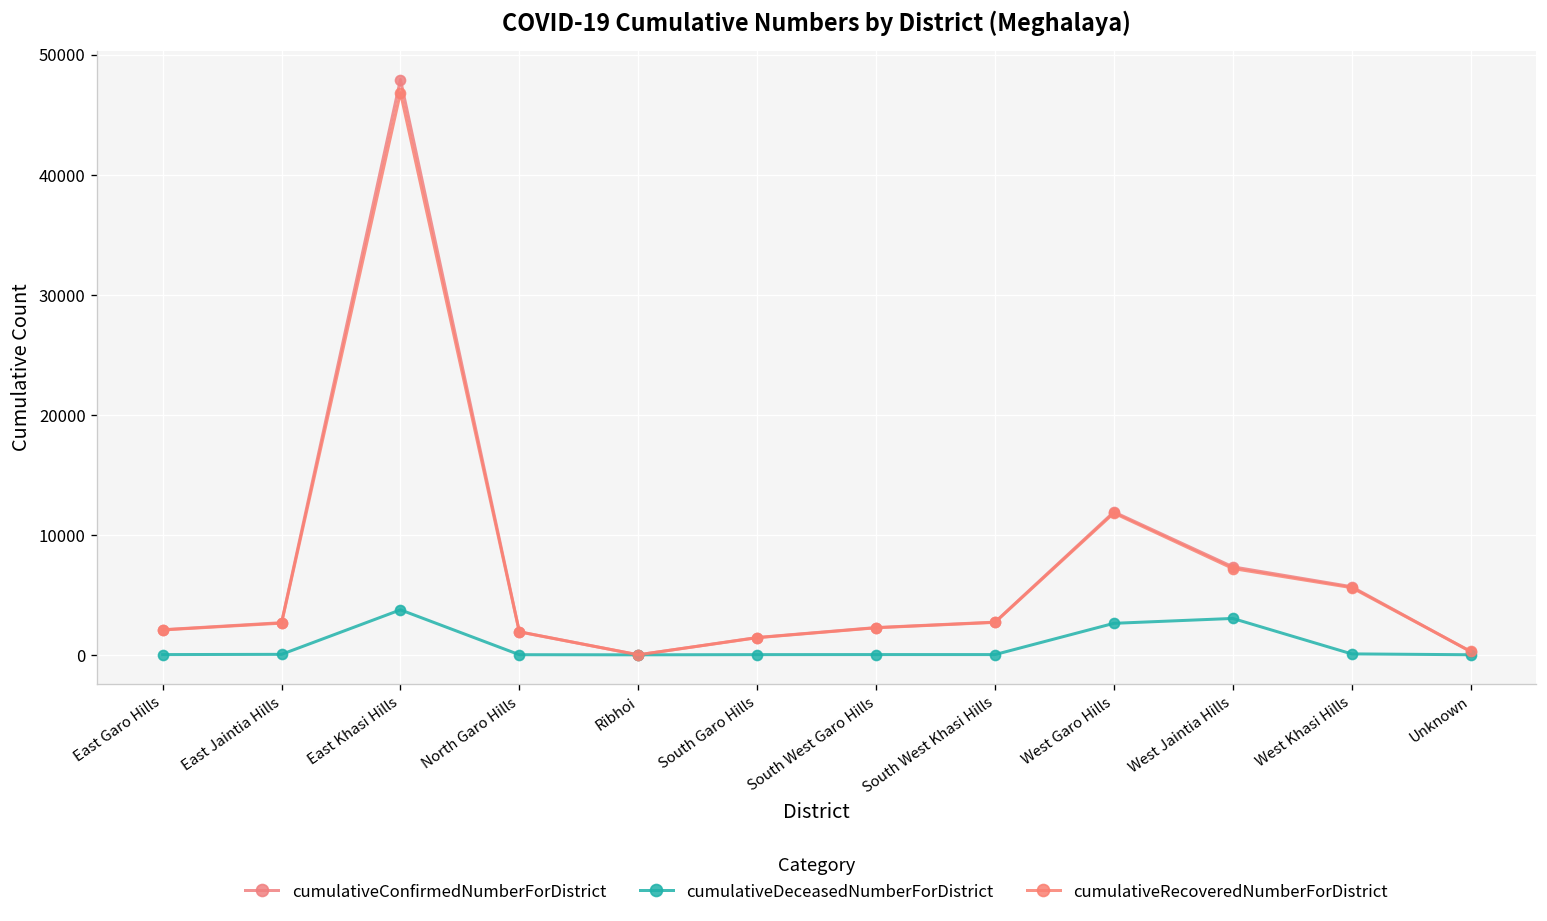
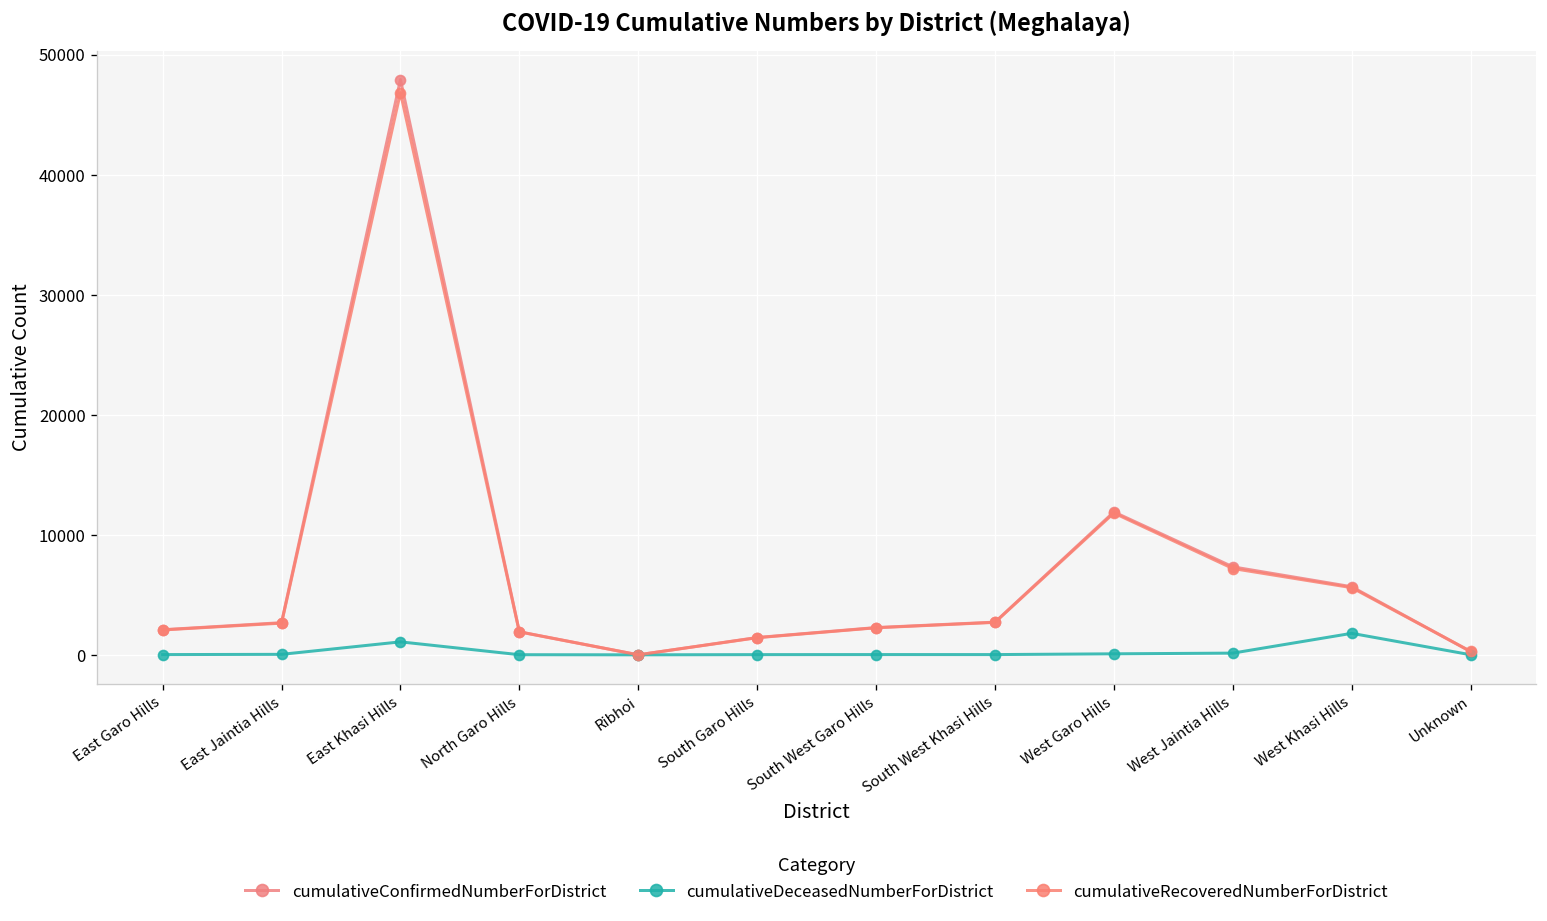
cumulativeDeceasedNumberForDistrict, East Khasi Hills: 3700 -> 1100
cumulativeDeceasedNumberForDistrict, West Garo Hills: 2600 -> 100
cumulativeDeceasedNumberForDistrict, West Jaintia Hills: 3000 -> 100
cumulativeDeceasedNumberForDistrict, West Khasi Hills: 100 -> 1800
